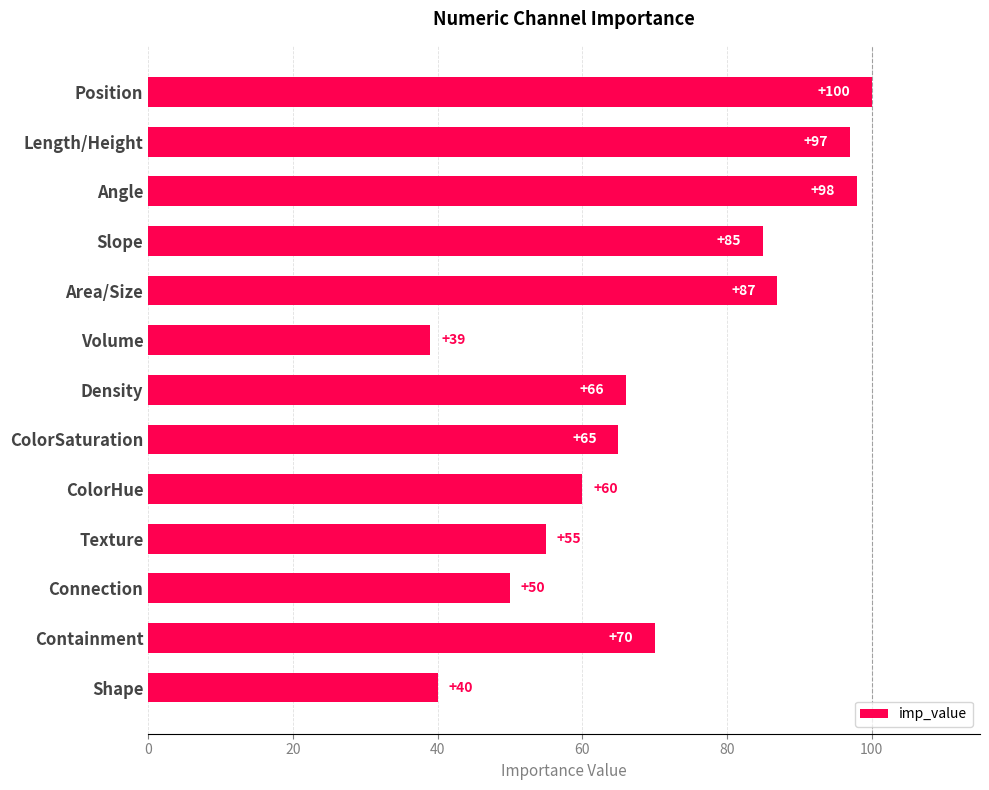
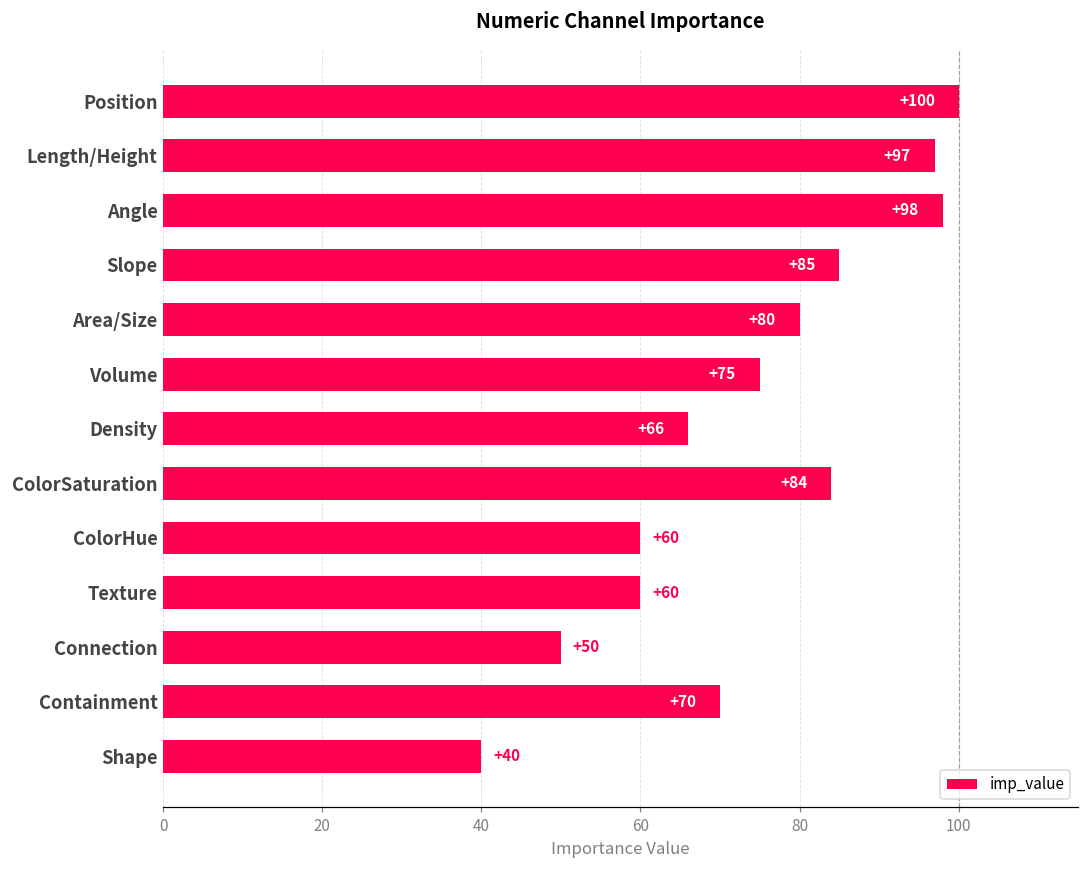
Area/Size: +87 -> +80
Volume: +39 -> +75
ColorSaturation: +65 -> +84
Texture: +55 -> +60
